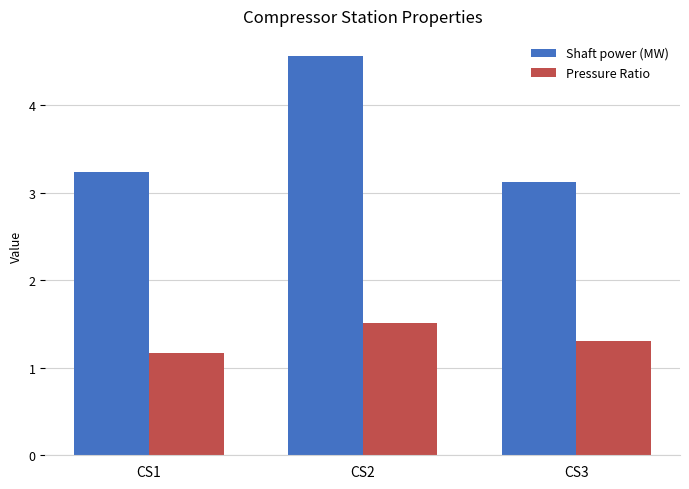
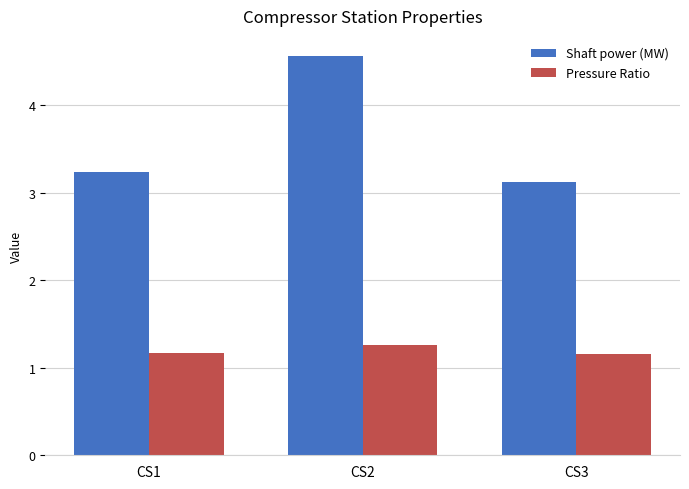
Pressure Ratio, CS2: 1.5 -> 1.3
Pressure Ratio, CS3: 1.3 -> 1.2
